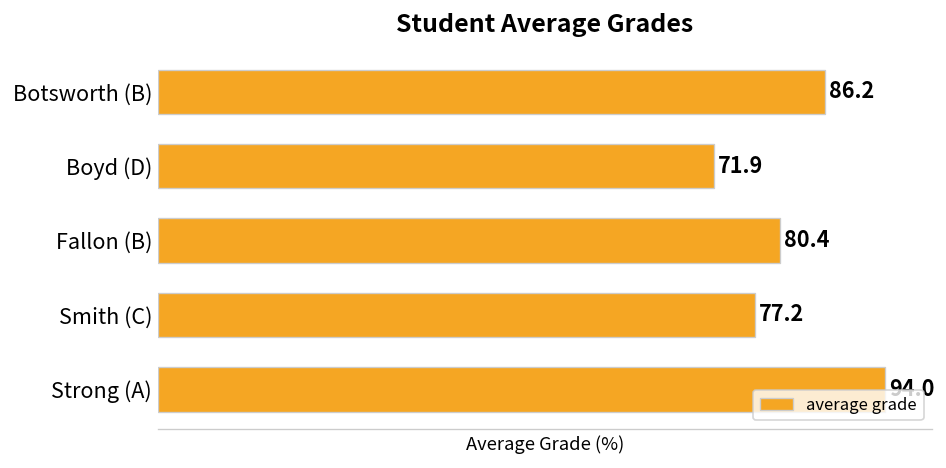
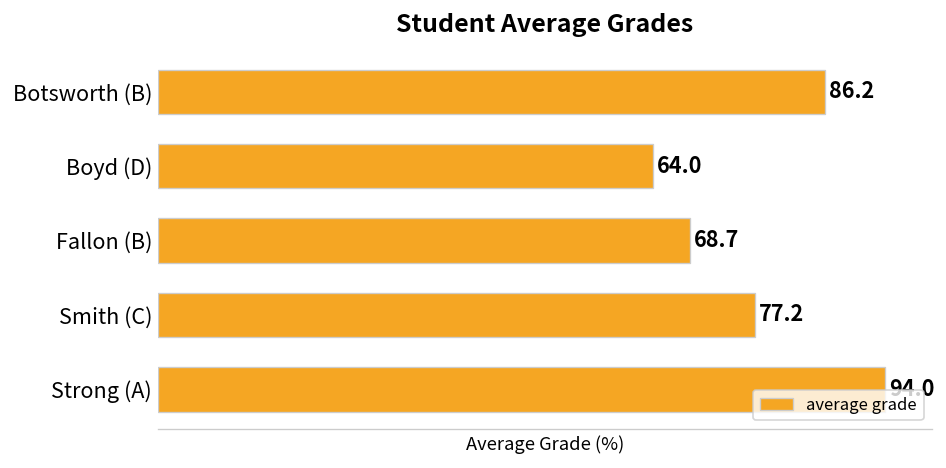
Boyd (D): 71.9 -> 64.0
Fallon (B): 80.4 -> 68.7
